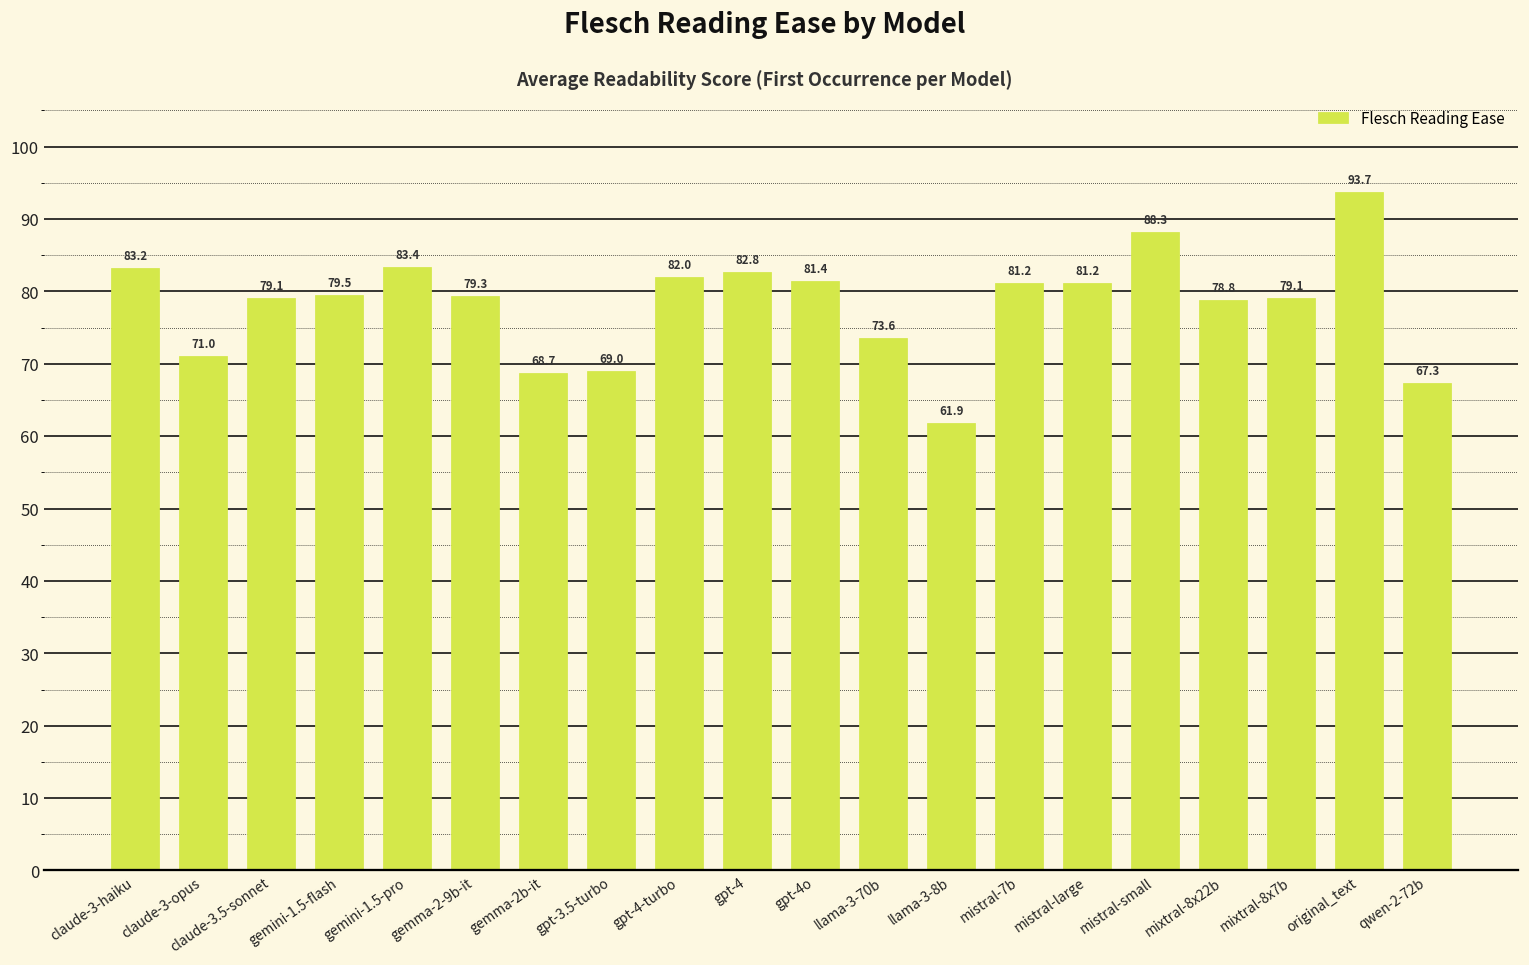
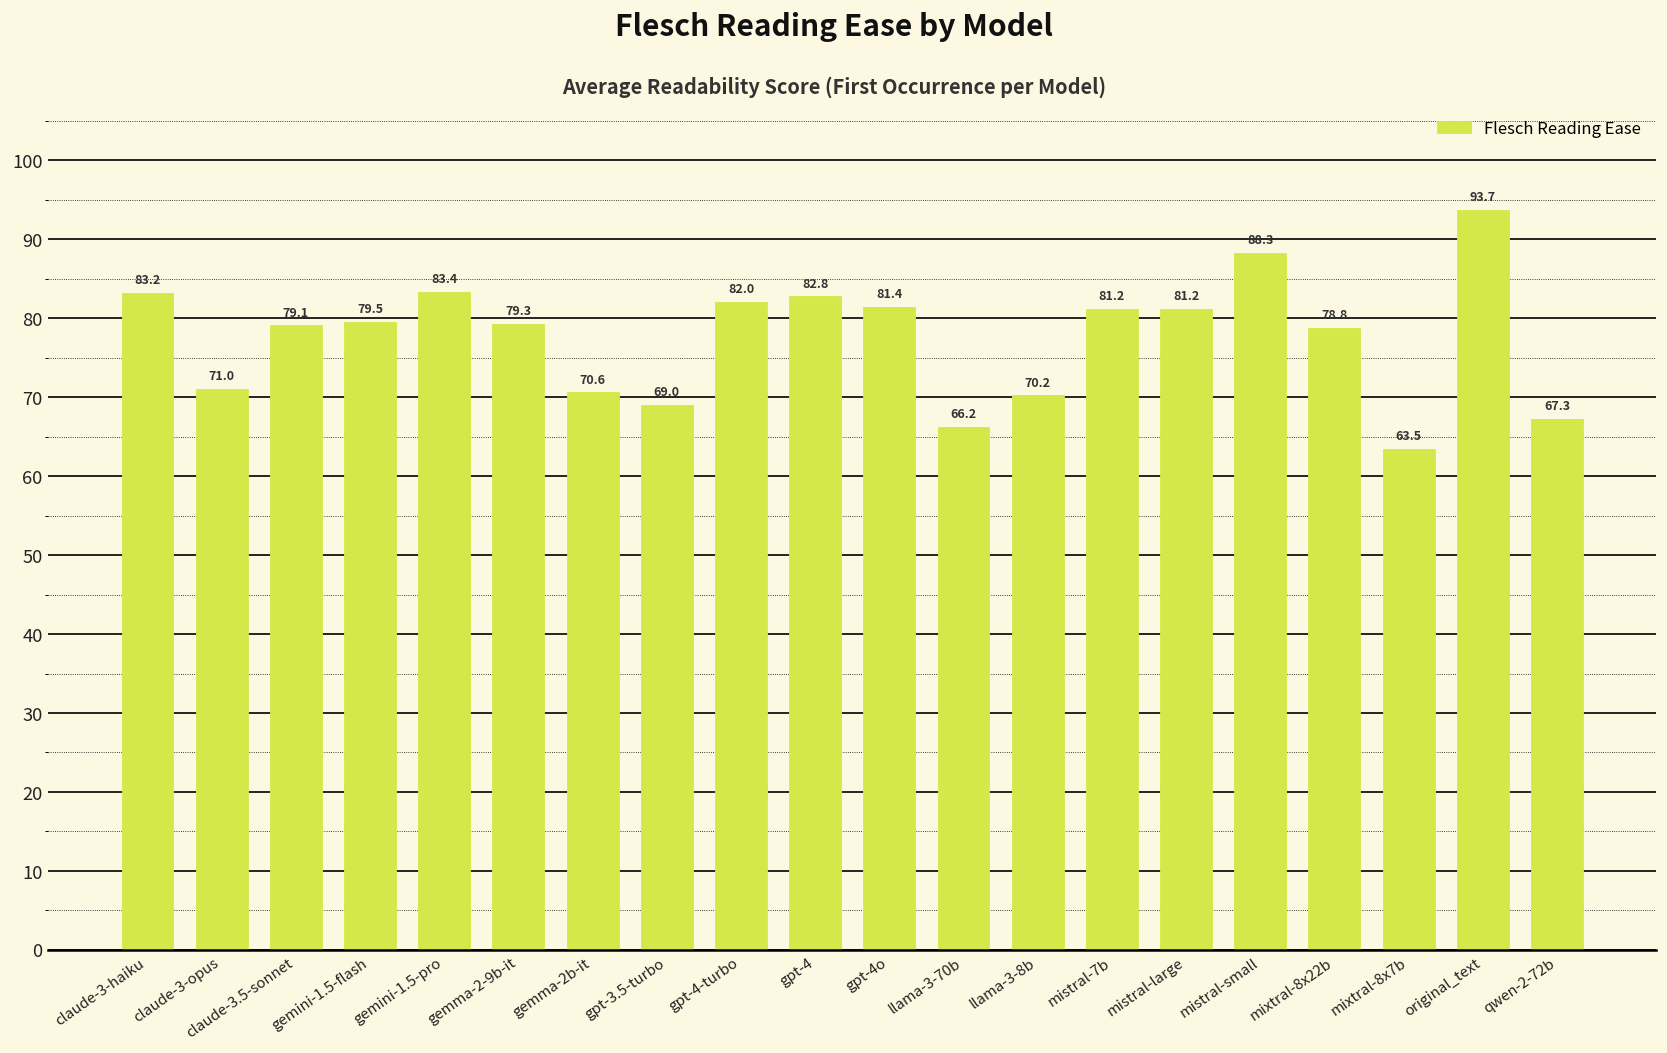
gemma-2b-it: 68.7 -> 70.6
llama-3-70b: 73.6 -> 66.2
llama-3-8b: 61.9 -> 70.2
mixtral-8x7b: 79.1 -> 63.5
